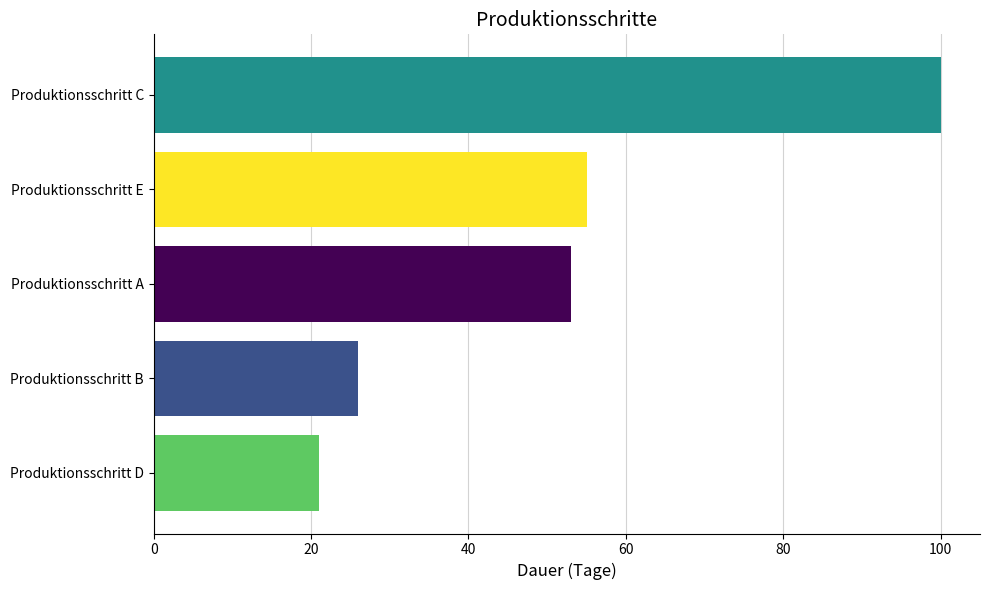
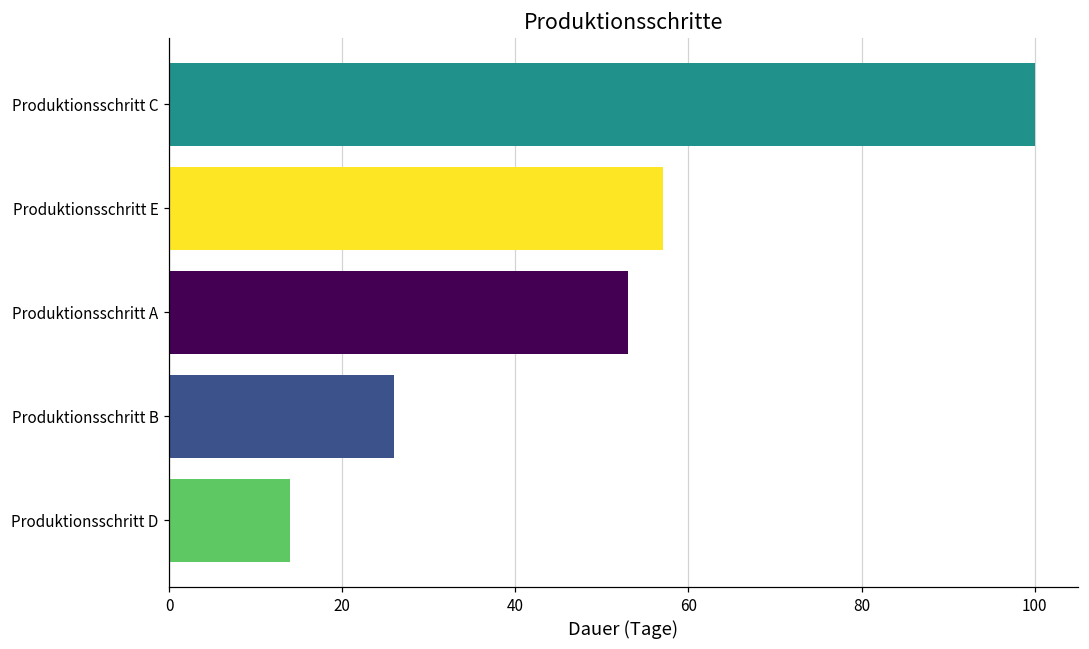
Produktionsschritt E: 55 -> 57
Produktionsschritt D: 21 -> 14
